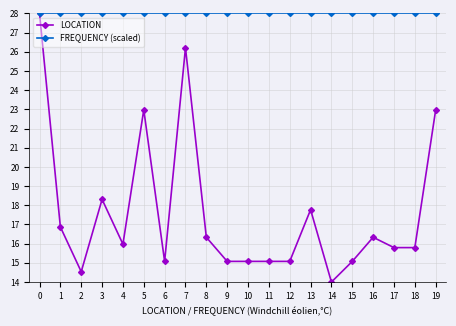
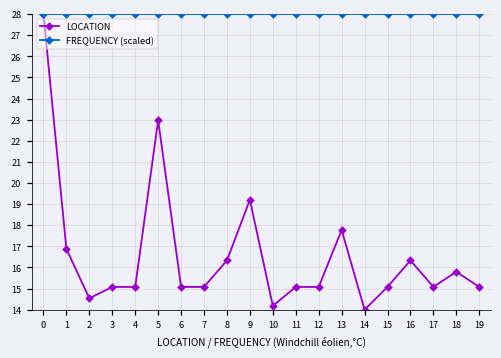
LOCATION, 3: 18.3 -> 15.1
LOCATION, 4: 16.0 -> 15.1
LOCATION, 7: 26.2 -> 15.1
LOCATION, 9: 15.1 -> 19.2
LOCATION, 10: 15.1 -> 14.2
LOCATION, 17: 15.8 -> 15.1
LOCATION, 19: 23.0 -> 15.1
